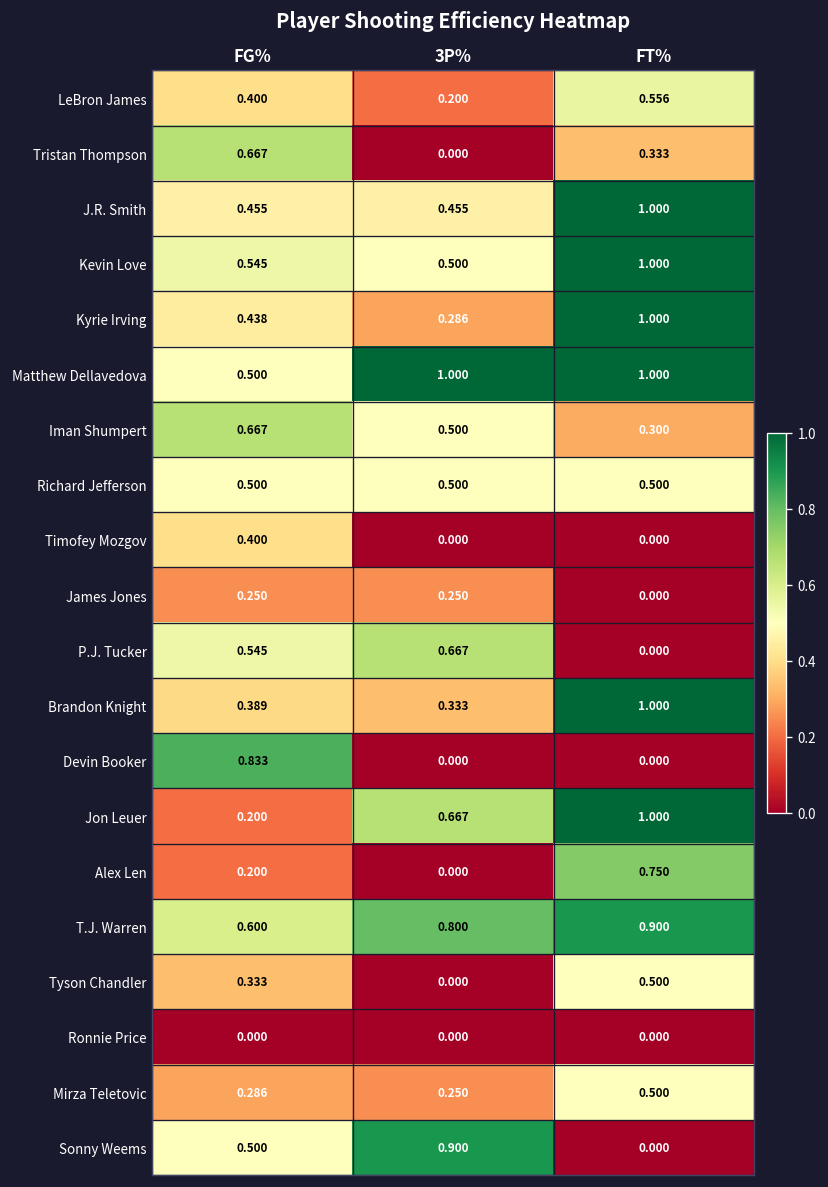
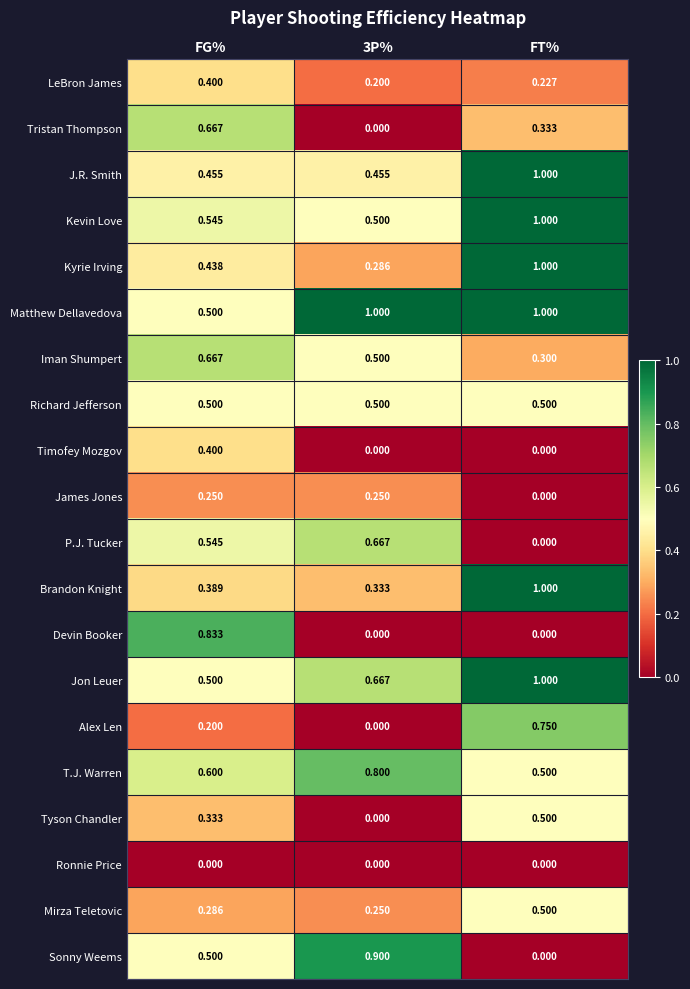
LeBron James, FT%: 0.556 -> 0.227
Jon Leuer, FG%: 0.200 -> 0.500
T.J. Warren, FT%: 0.900 -> 0.500
